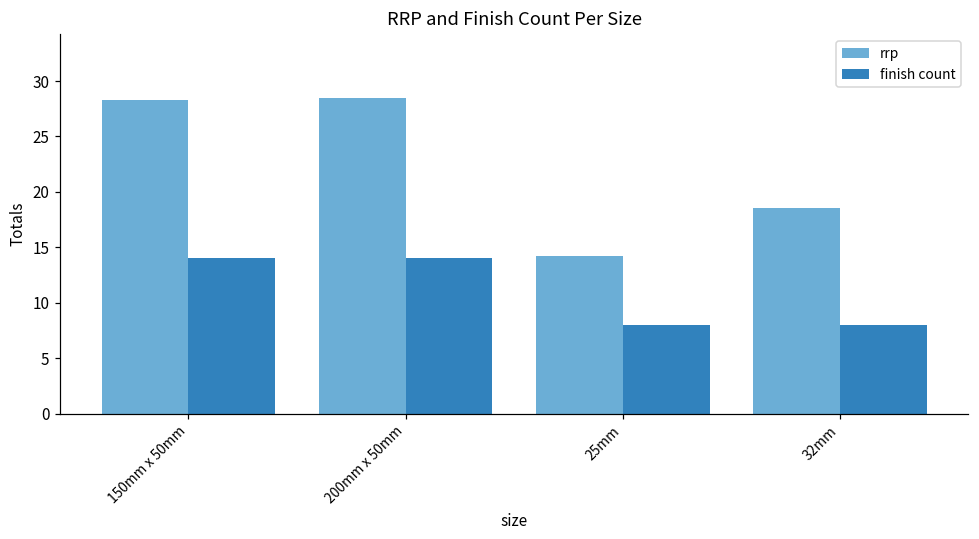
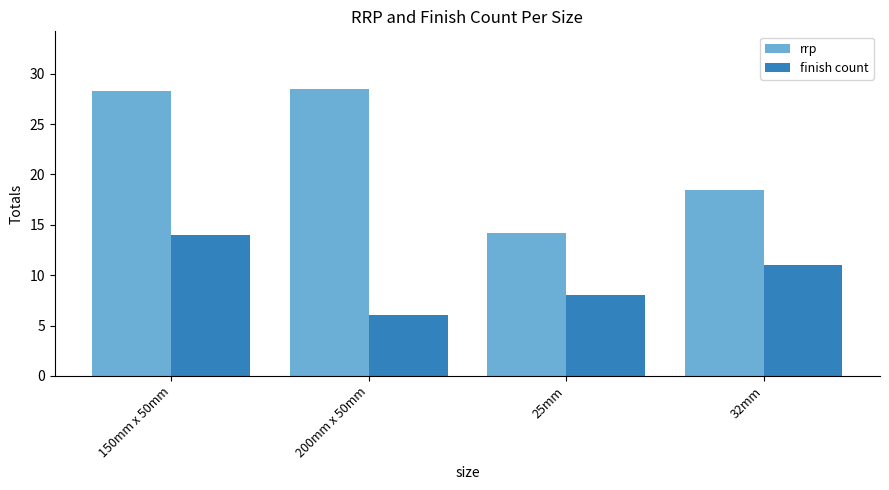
finish count, 200mm x 50mm: 14 -> 6
finish count, 32mm: 8 -> 11
